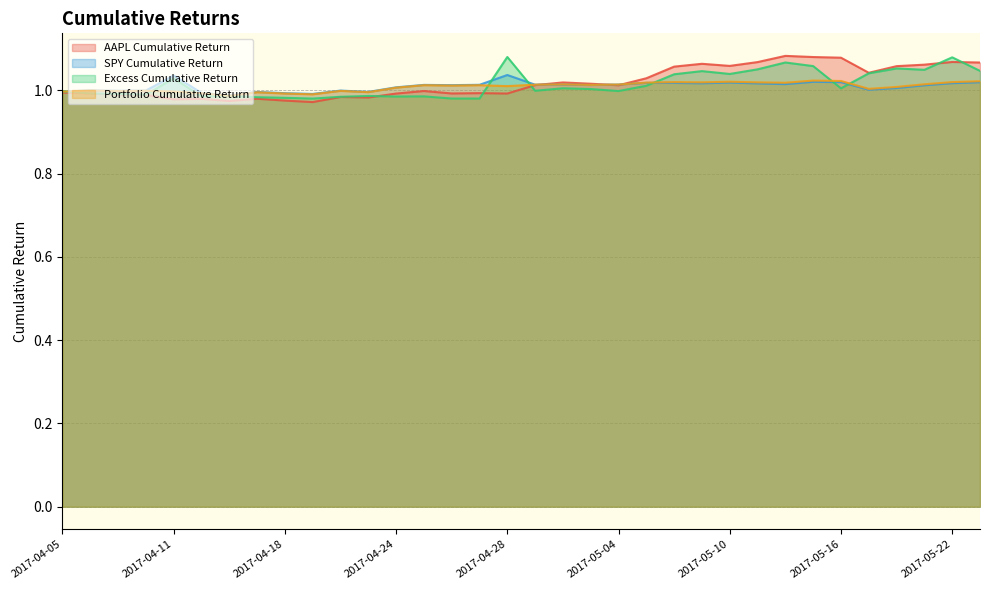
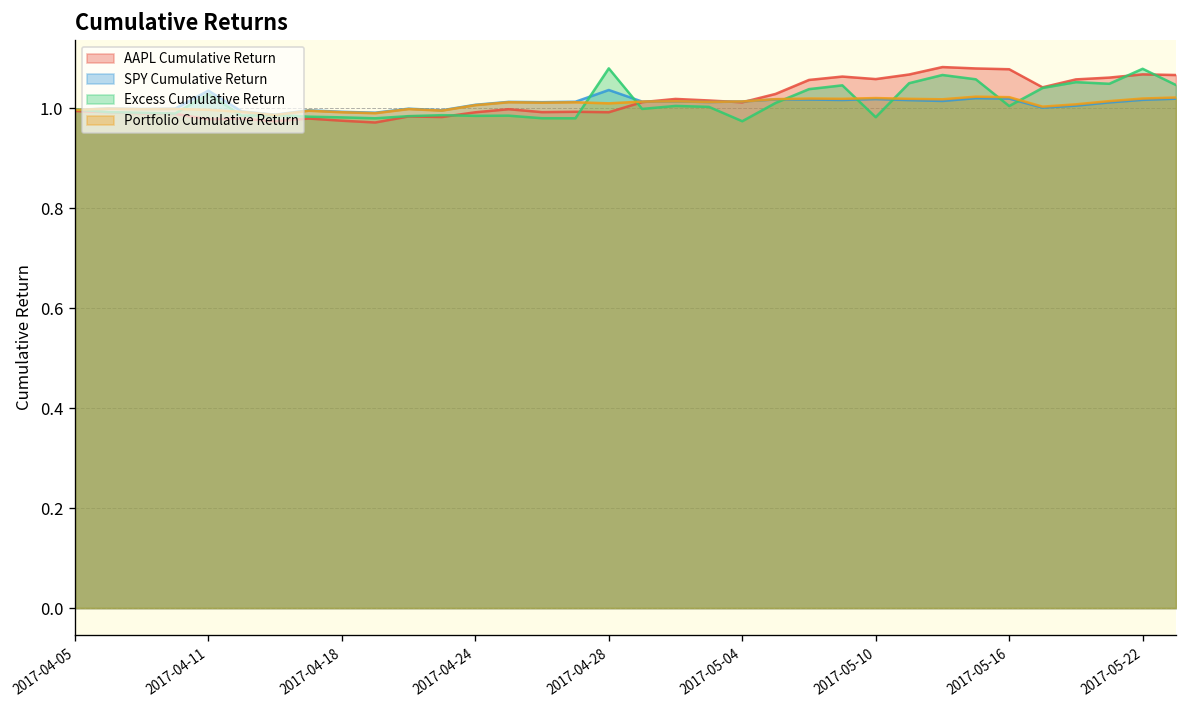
Excess Cumulative Return, 2017-05-04: 1.00 -> 0.97
Excess Cumulative Return, 2017-05-10: 1.04 -> 0.98
